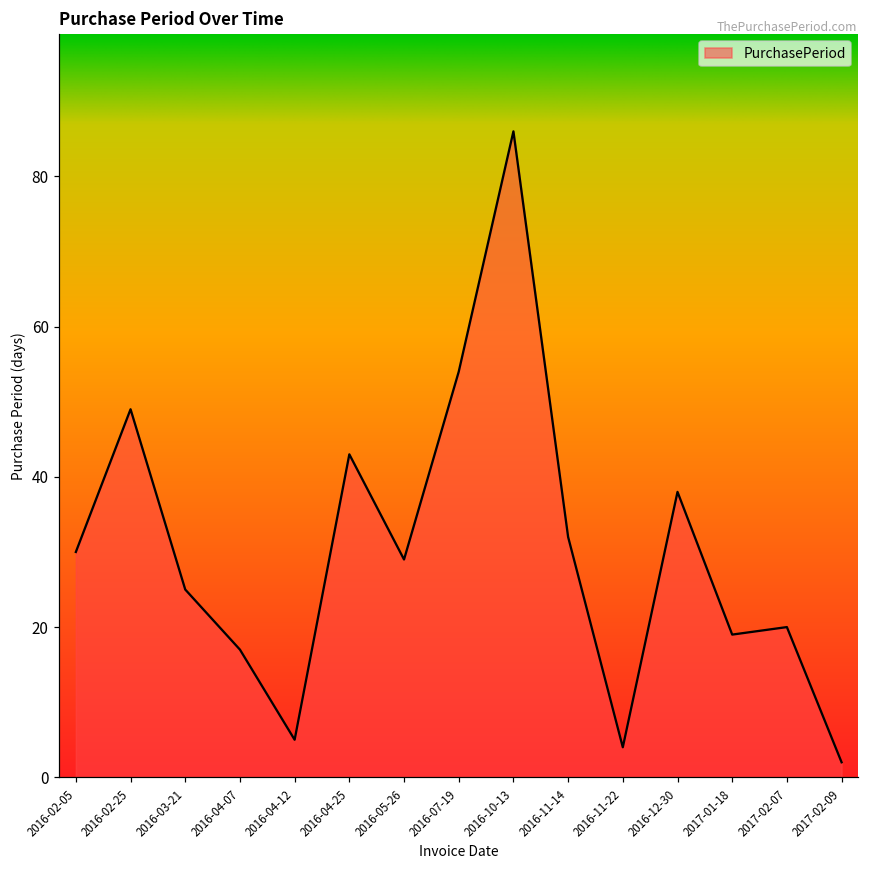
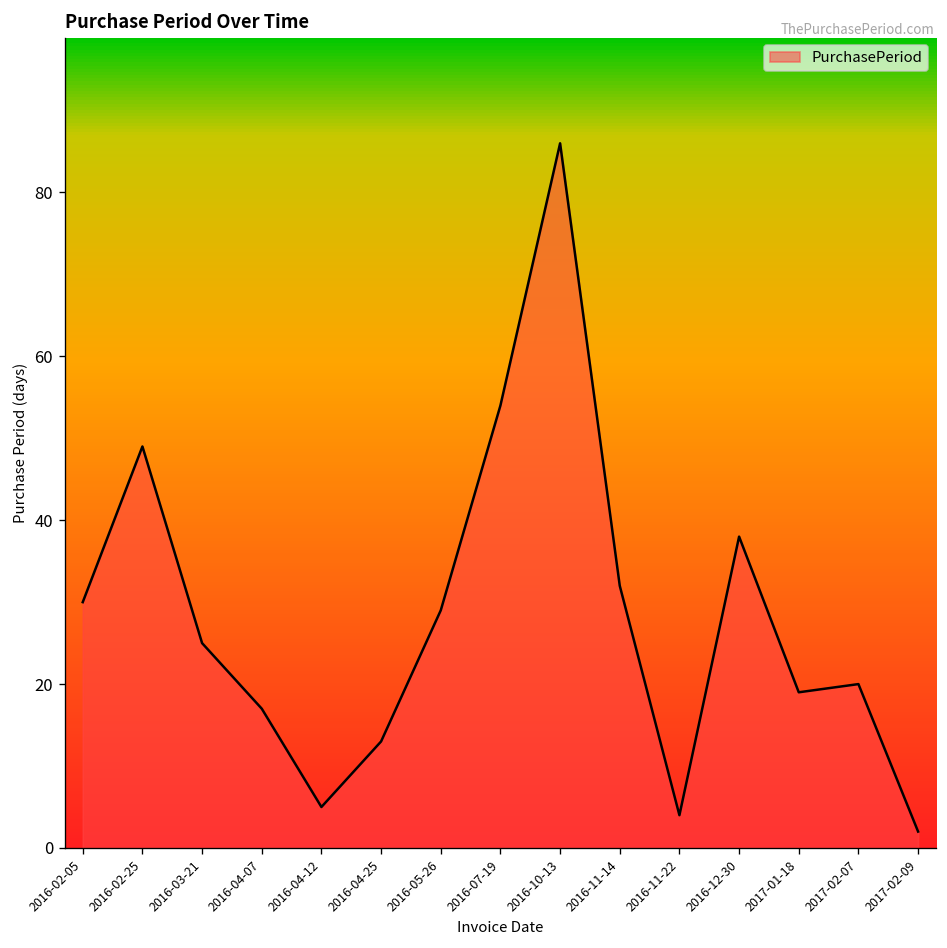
2016-04-25: 43 -> 13
